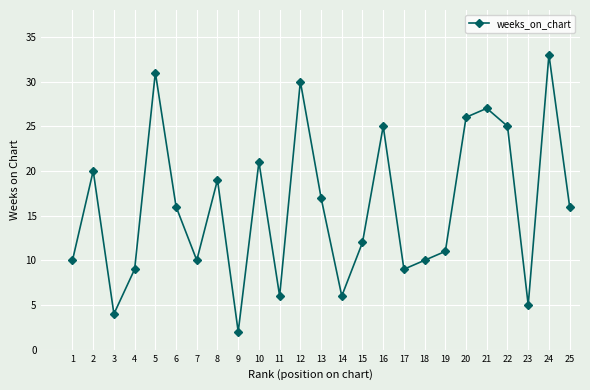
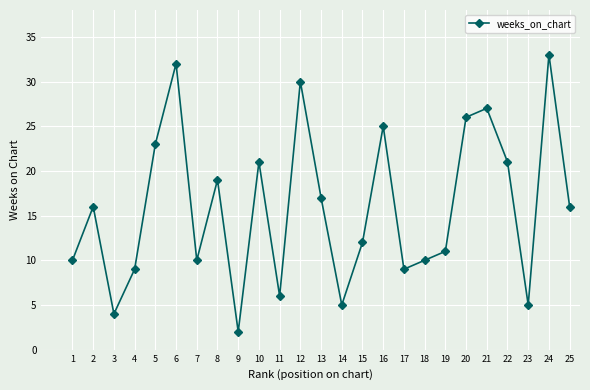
2: 20 -> 16
5: 31 -> 23
6: 16 -> 32
14: 6 -> 5
22: 25 -> 21
